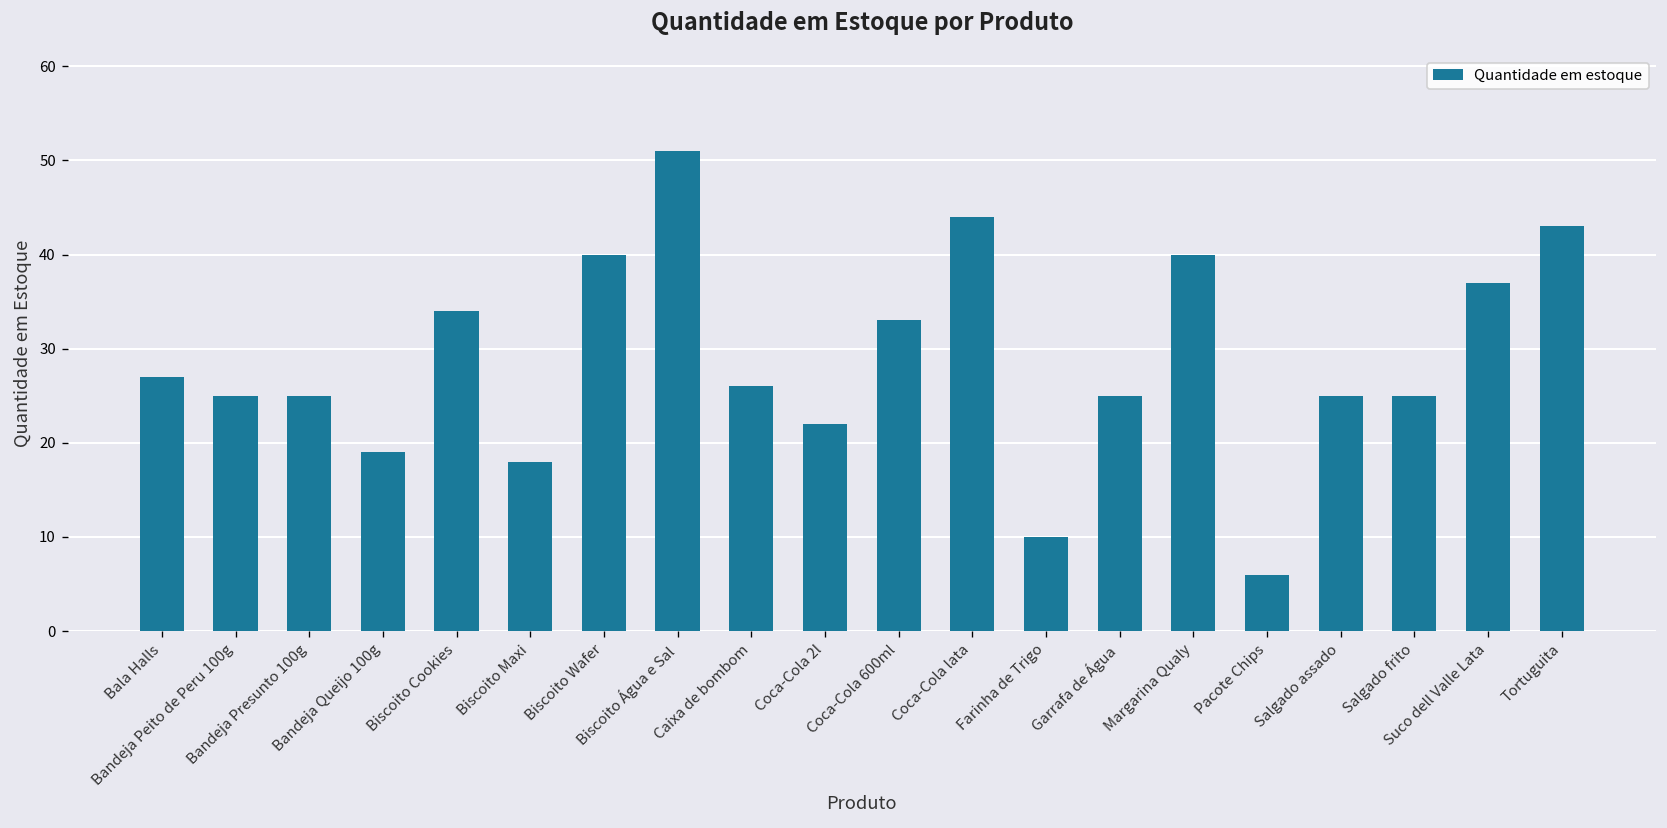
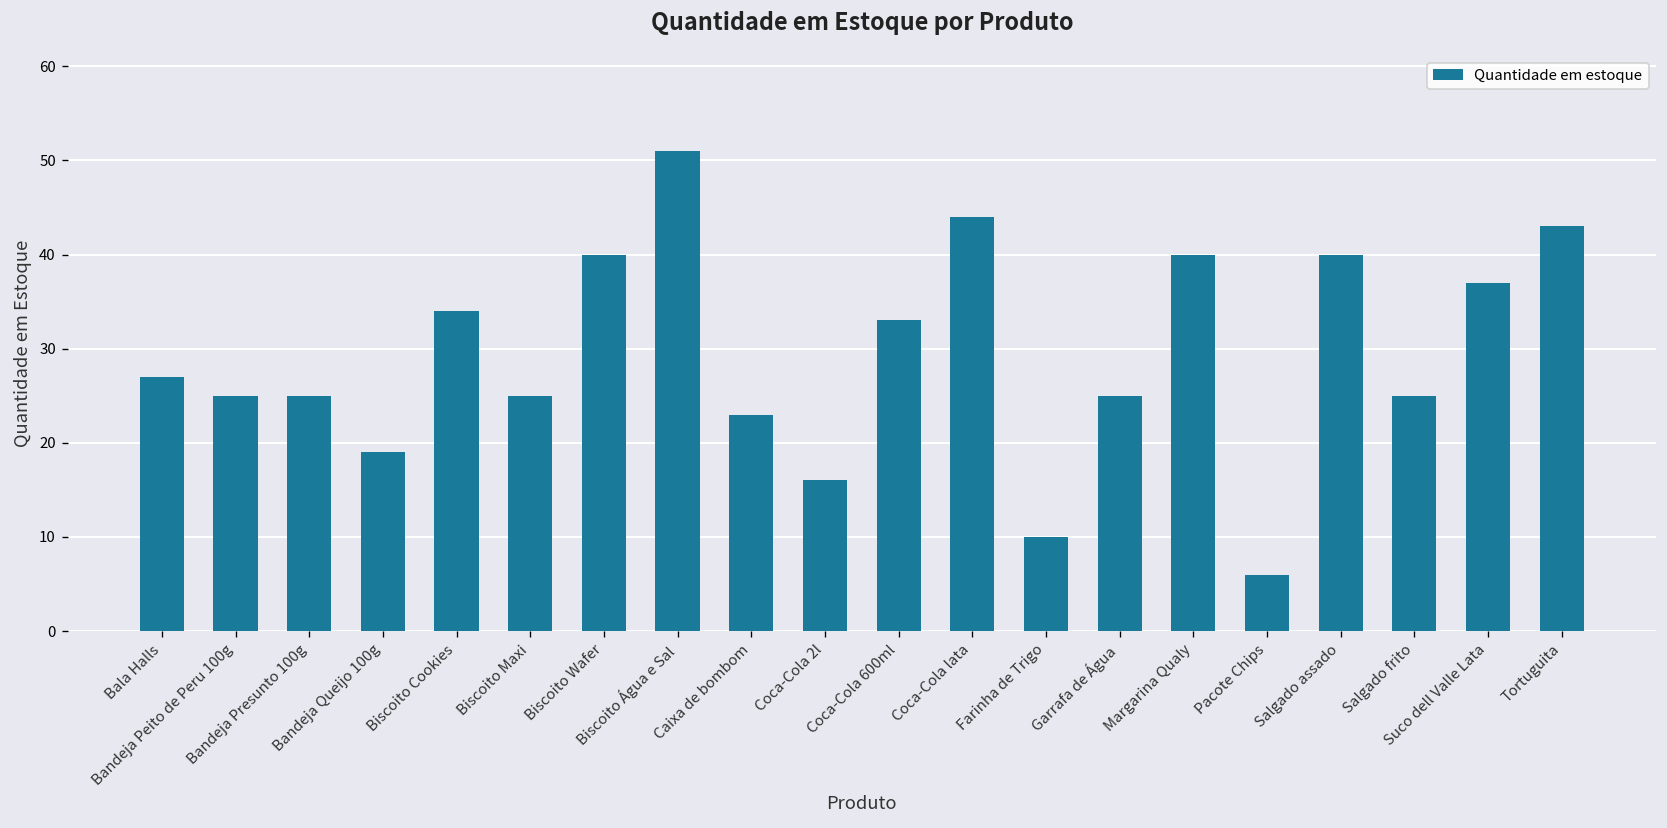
Biscoito Maxi: 18 -> 25
Caixa de bombom: 26 -> 23
Coca-Cola 2l: 22 -> 16
Salgado assado: 25 -> 40
